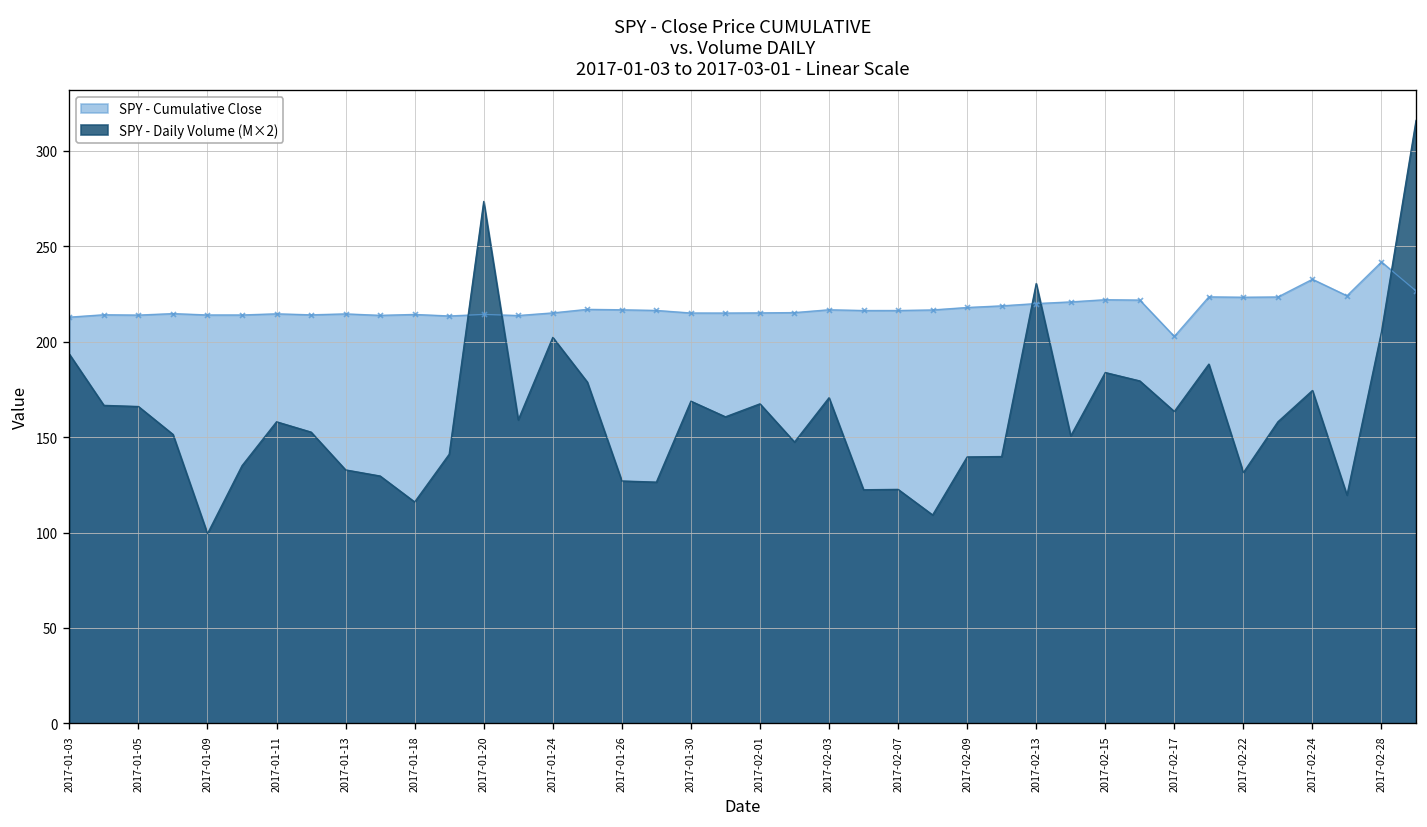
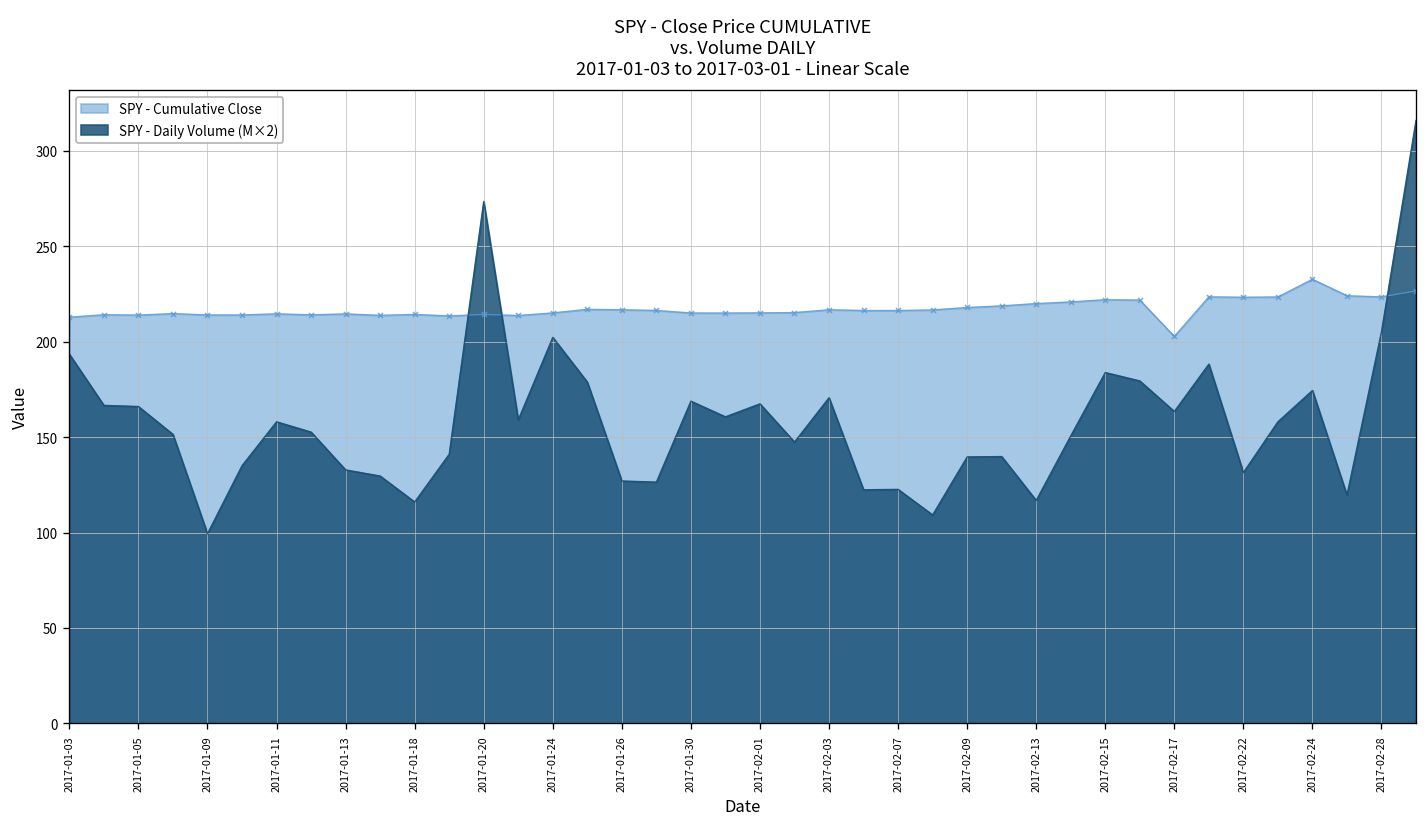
SPY - Daily Volume (M×2), 2017-02-13: 230 -> 117
SPY - Cumulative Close, 2017-02-28: 242 -> 223
